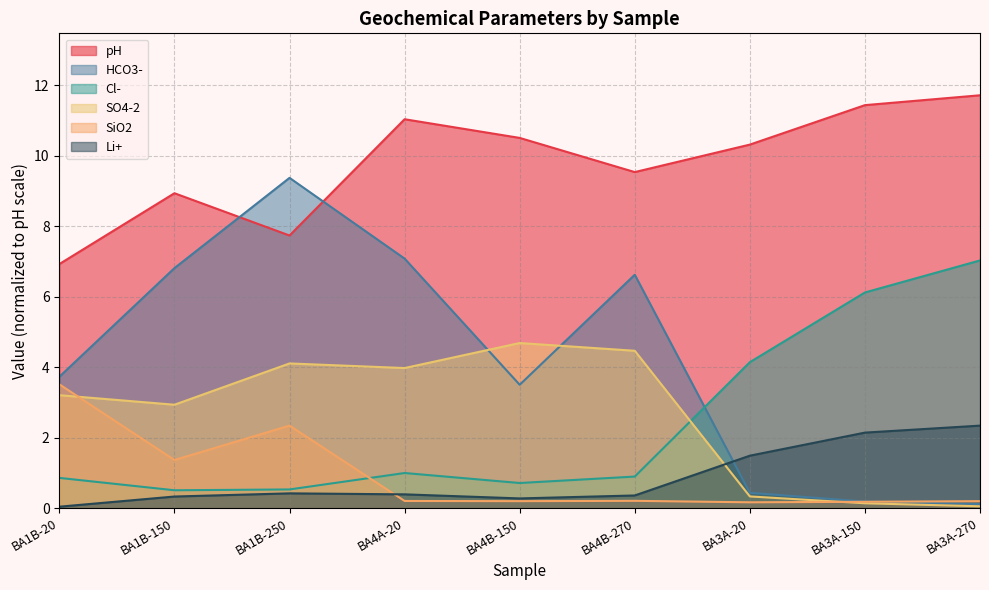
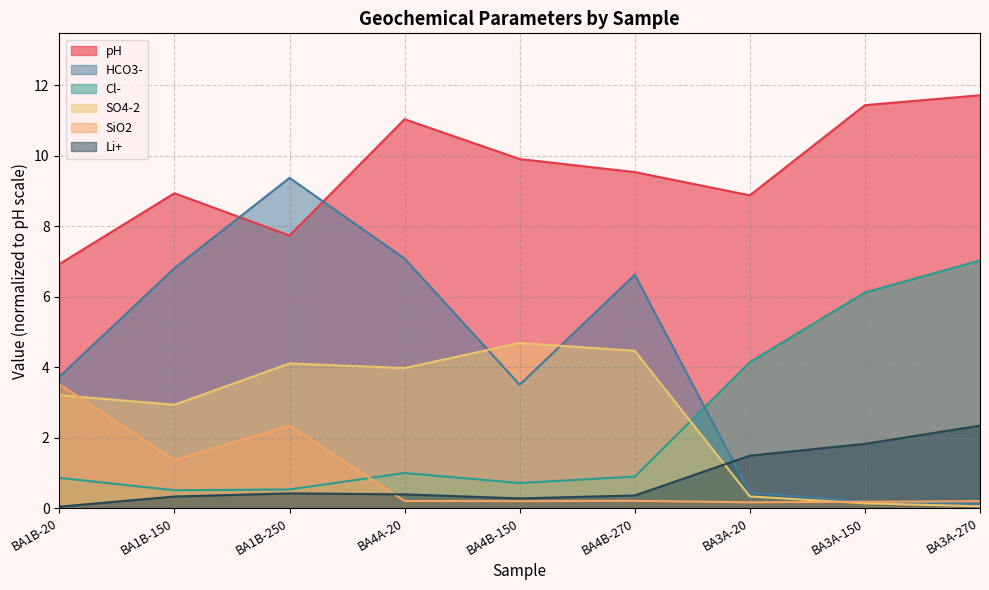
pH, BA4B-150: 10.5 -> 9.9
pH, BA3A-20: 10.3 -> 8.9
Li+, BA3A-150: 2.1 -> 1.8
